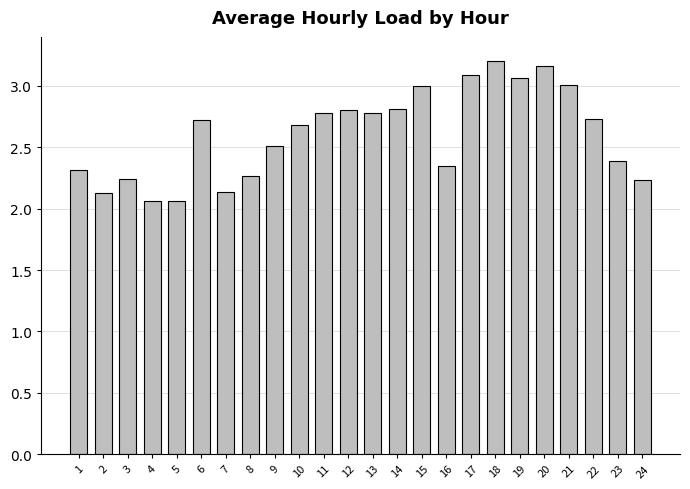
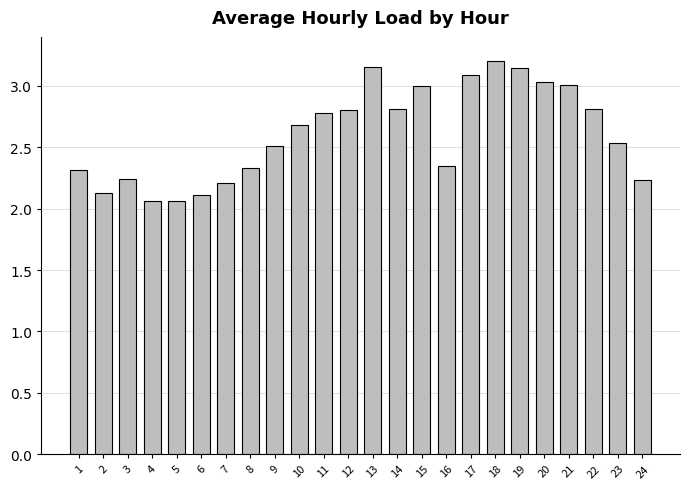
6: 2.73 -> 2.11
7: 2.14 -> 2.21
8: 2.27 -> 2.33
13: 2.78 -> 3.16
19: 3.07 -> 3.15
20: 3.16 -> 3.03
22: 2.73 -> 2.81
23: 2.39 -> 2.54
